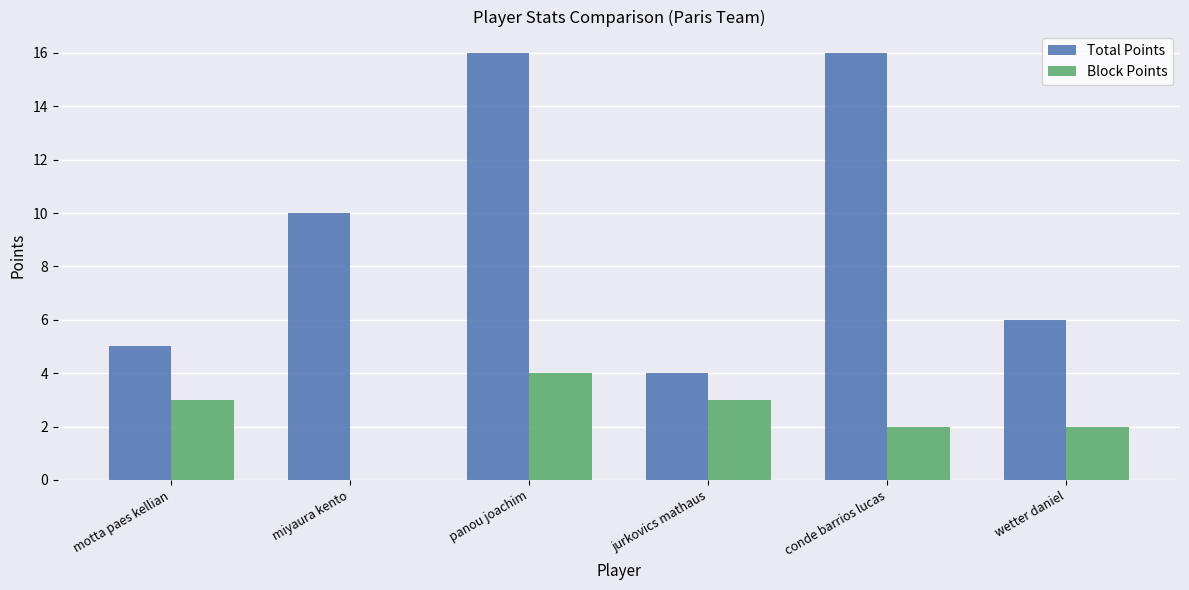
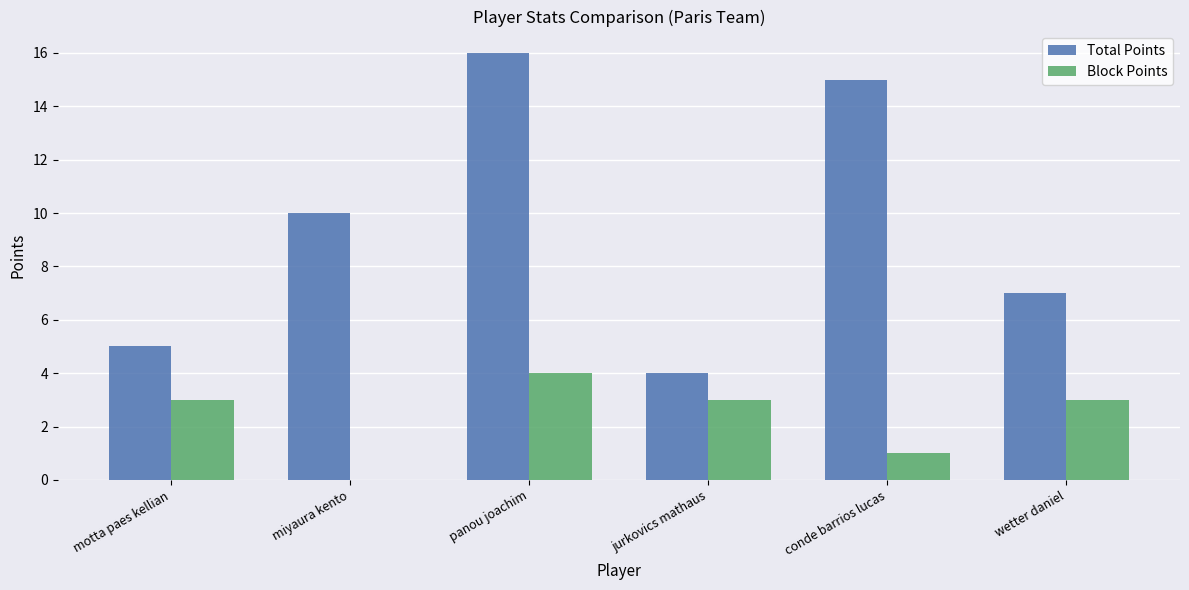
Total Points, conde barrios lucas: 16 -> 15
Block Points, conde barrios lucas: 2 -> 1
Total Points, wetter daniel: 6 -> 7
Block Points, wetter daniel: 2 -> 3
